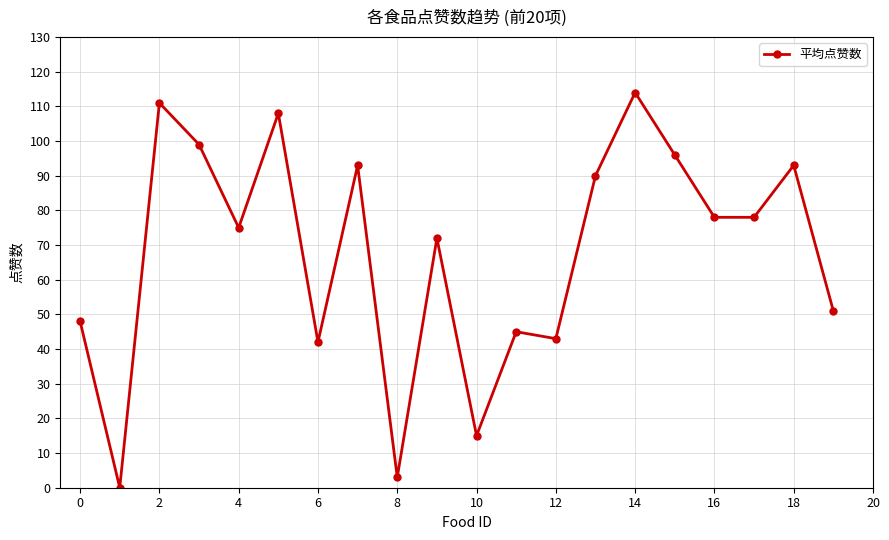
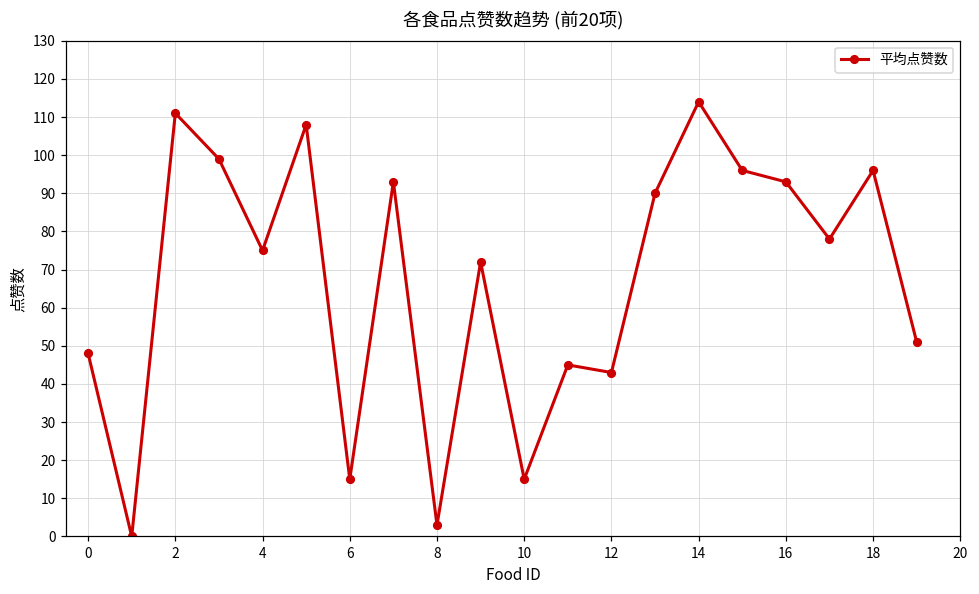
6: 42 -> 15
16: 78 -> 93
18: 93 -> 96
